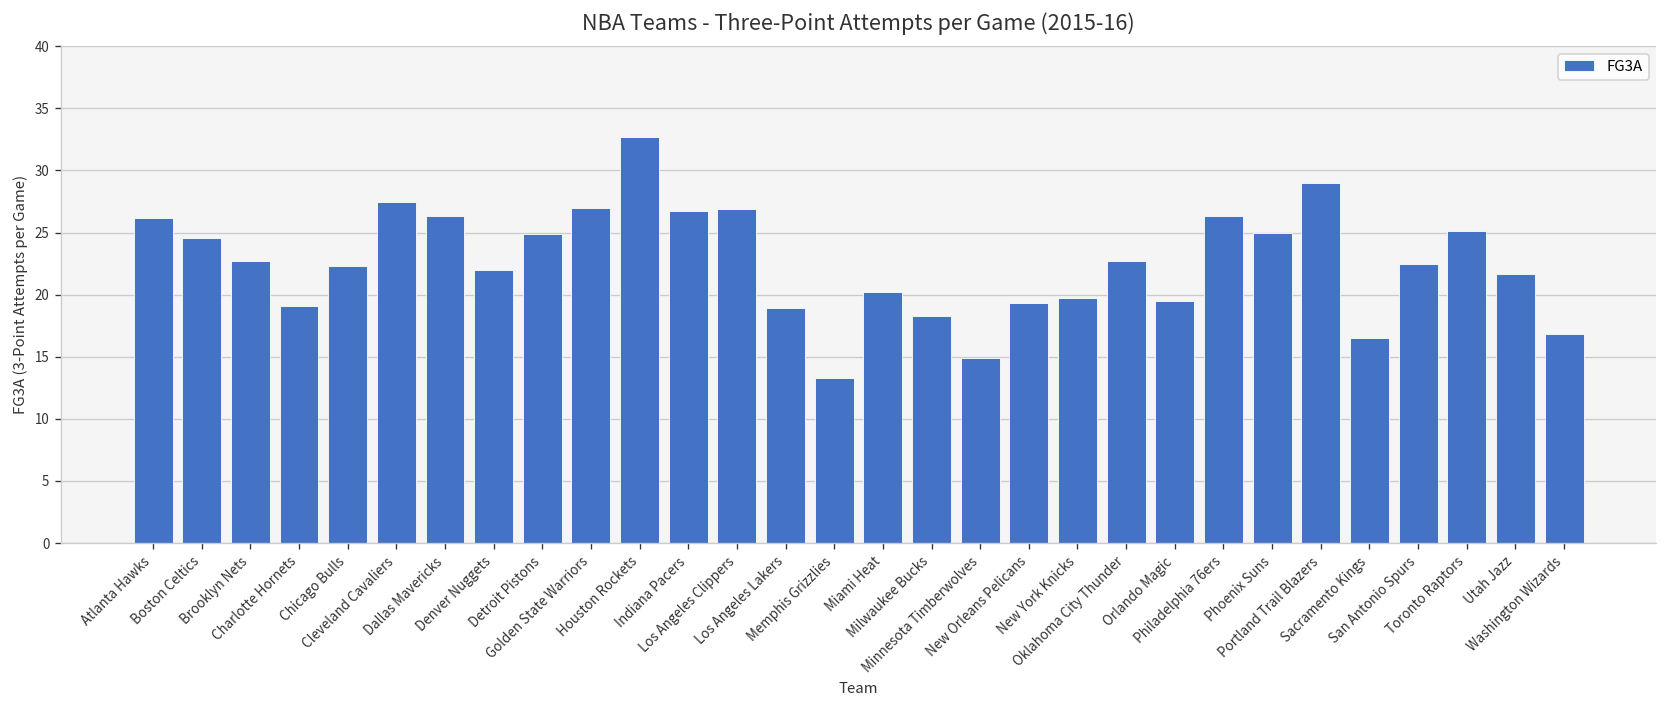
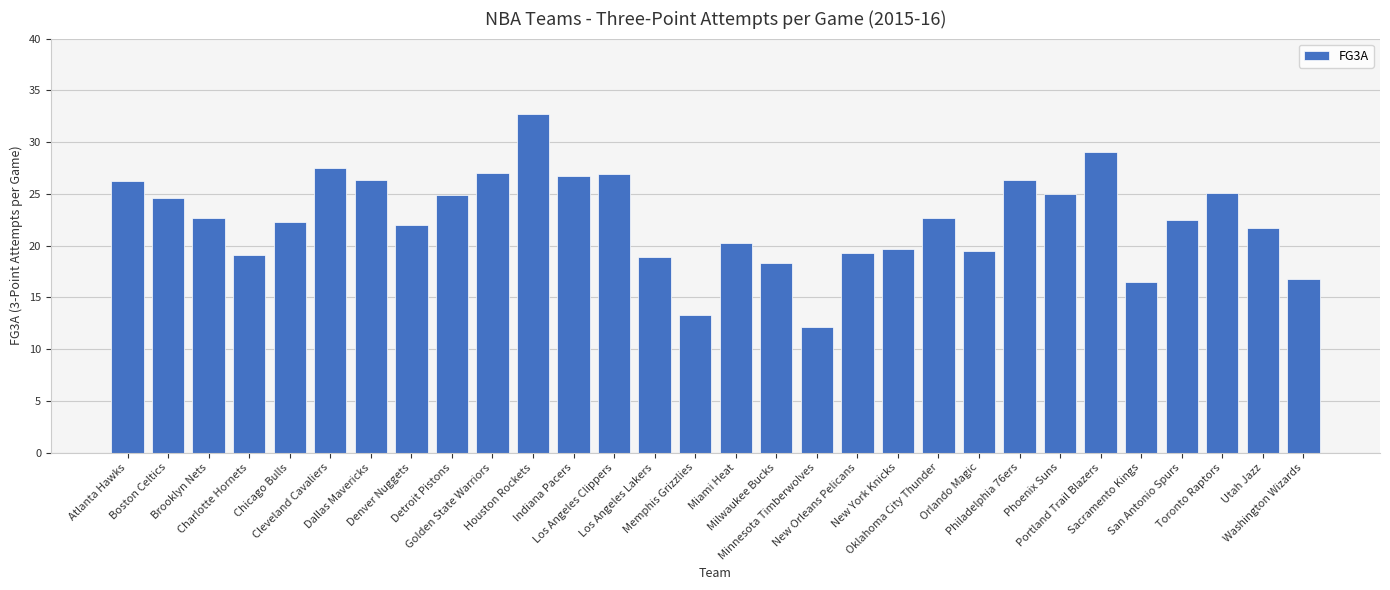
Minnesota Timberwolves: 14.9 -> 12.1
